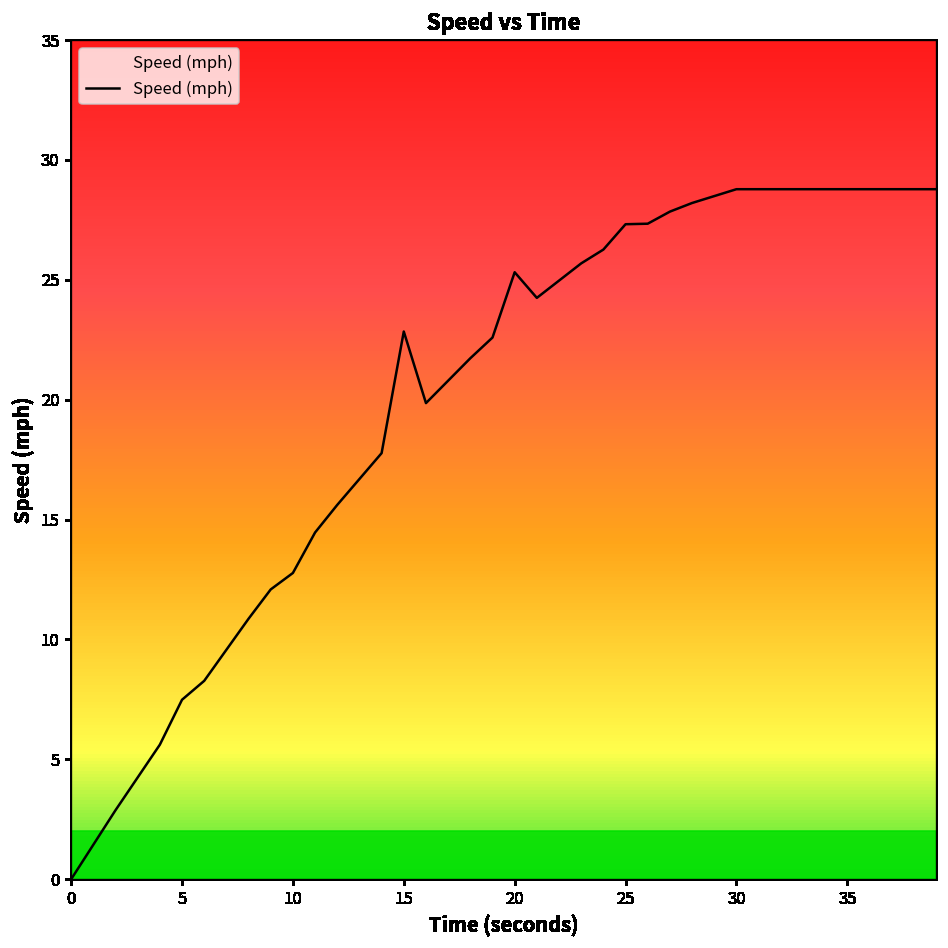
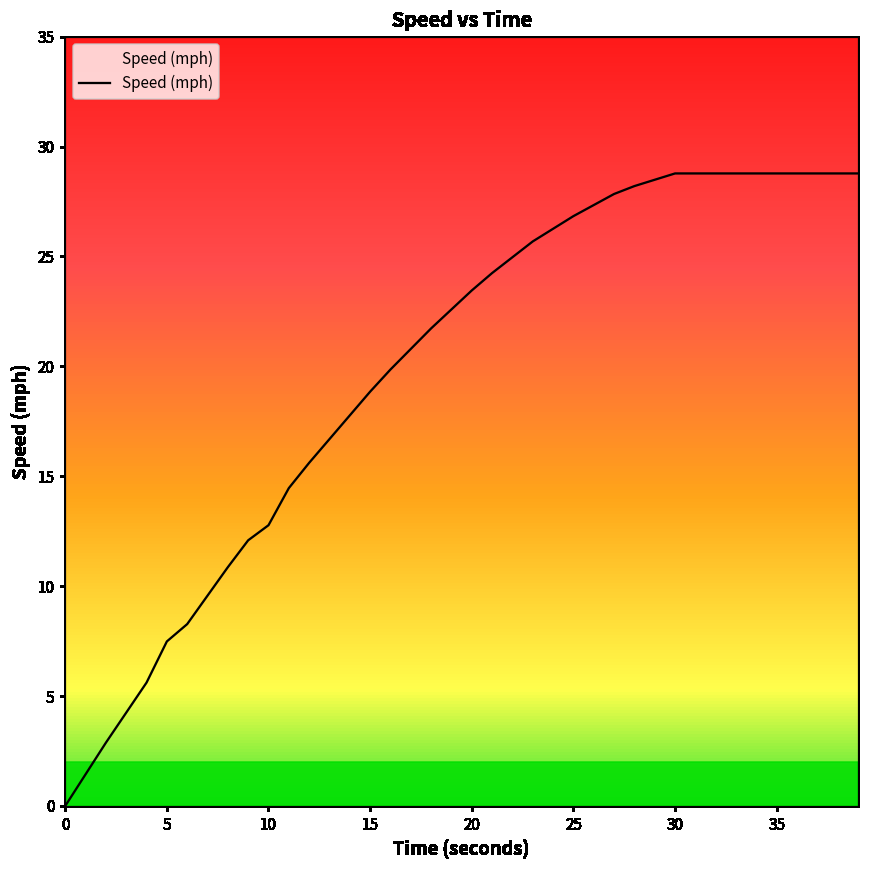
15: 22.8 -> 18.8
20: 25.3 -> 23.5
25: 27.3 -> 26.8
